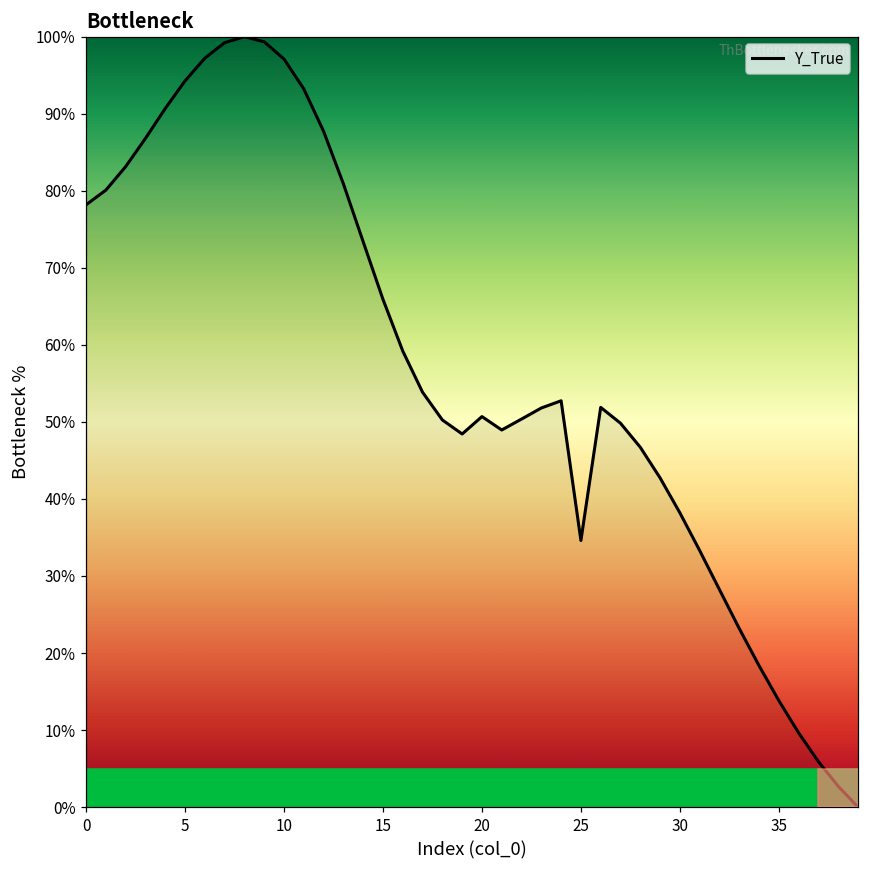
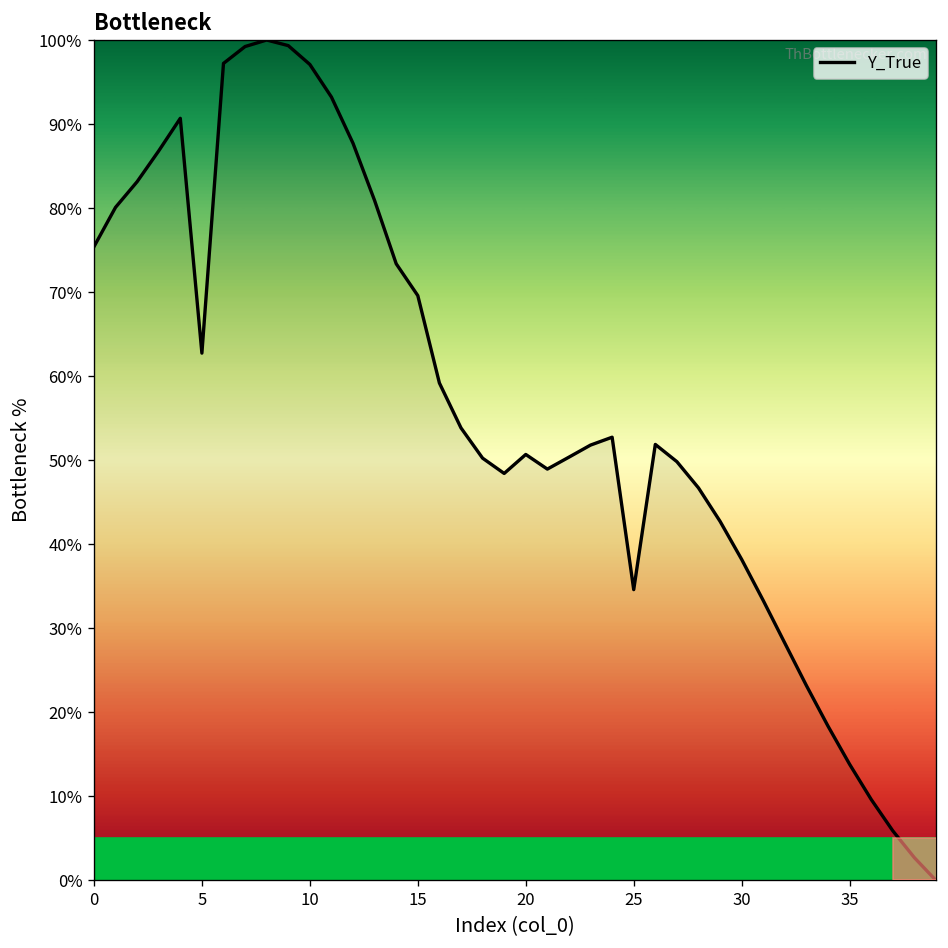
0: 78% -> 75%
5: 94% -> 63%
15: 66% -> 70%
